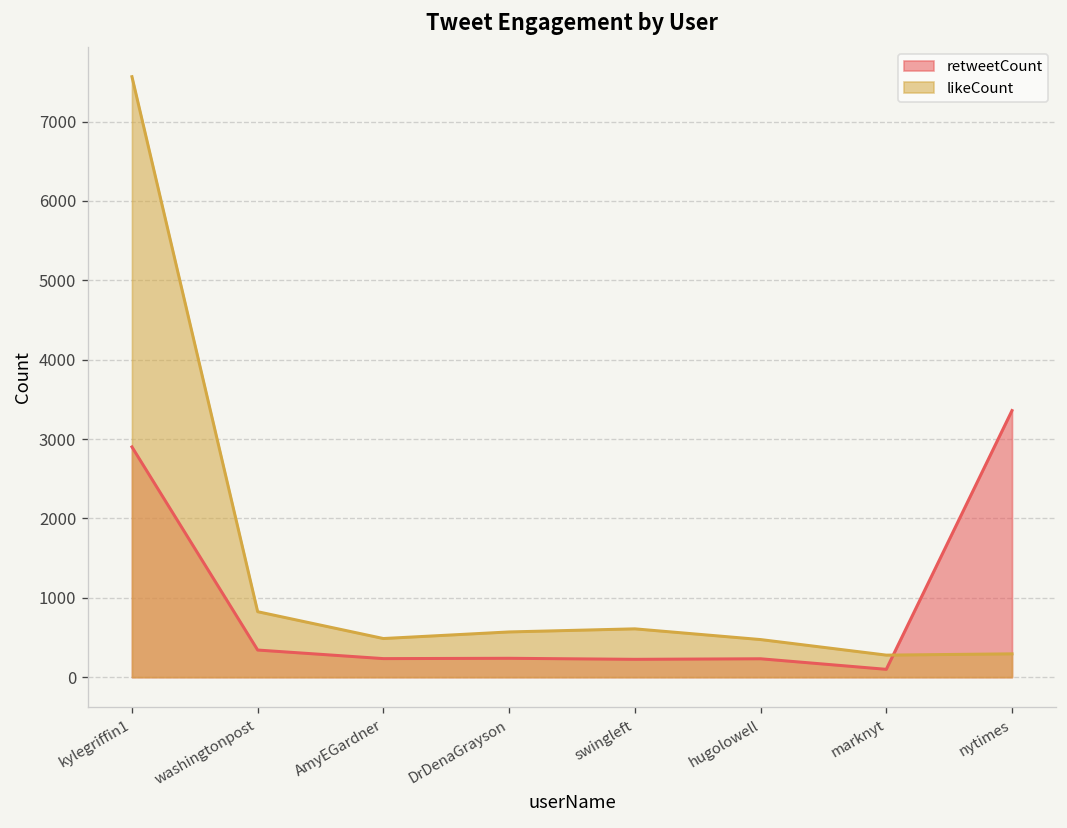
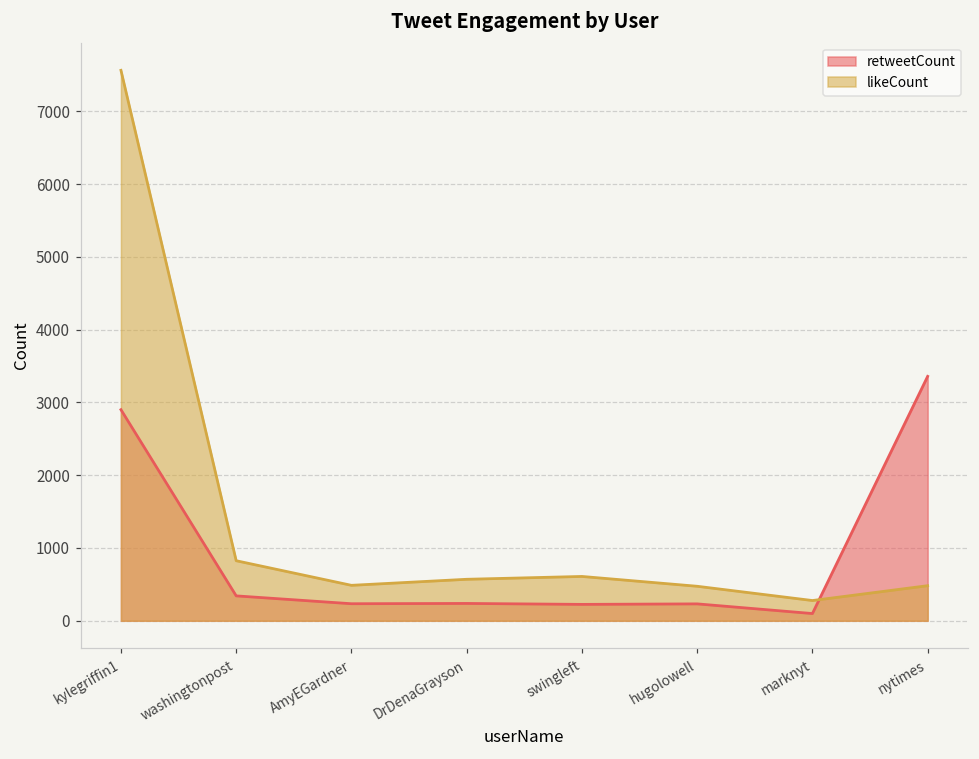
likeCount, nytimes: 300 -> 500
